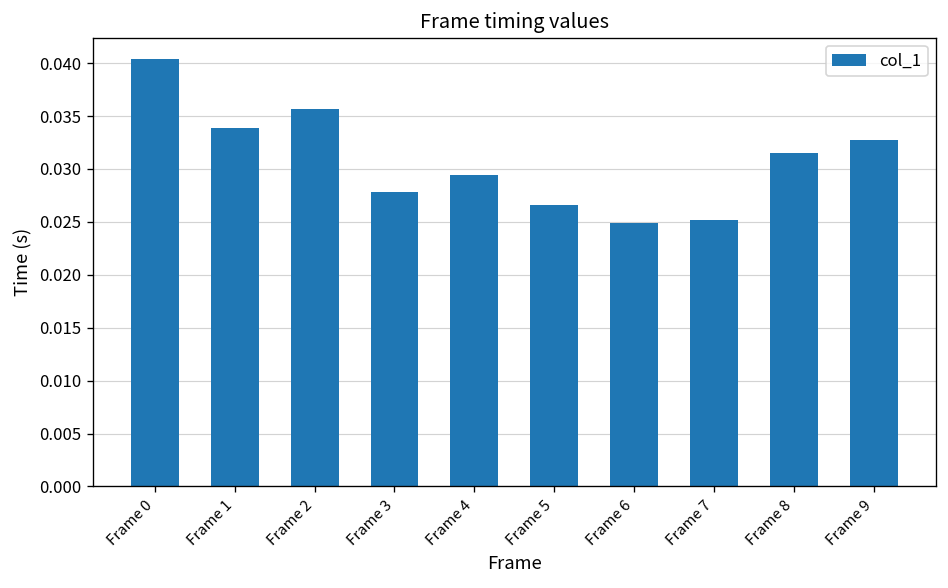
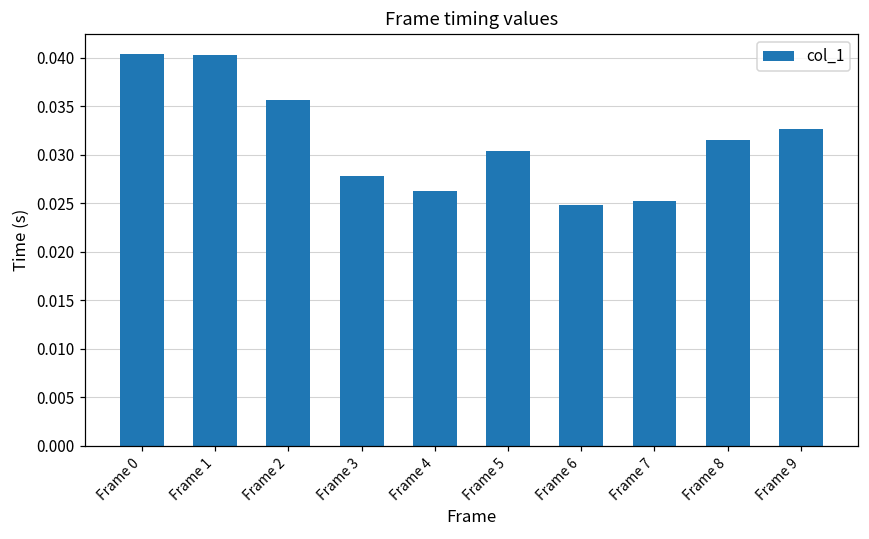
Frame 1: 0.034 -> 0.040
Frame 4: 0.029 -> 0.026
Frame 5: 0.027 -> 0.030
